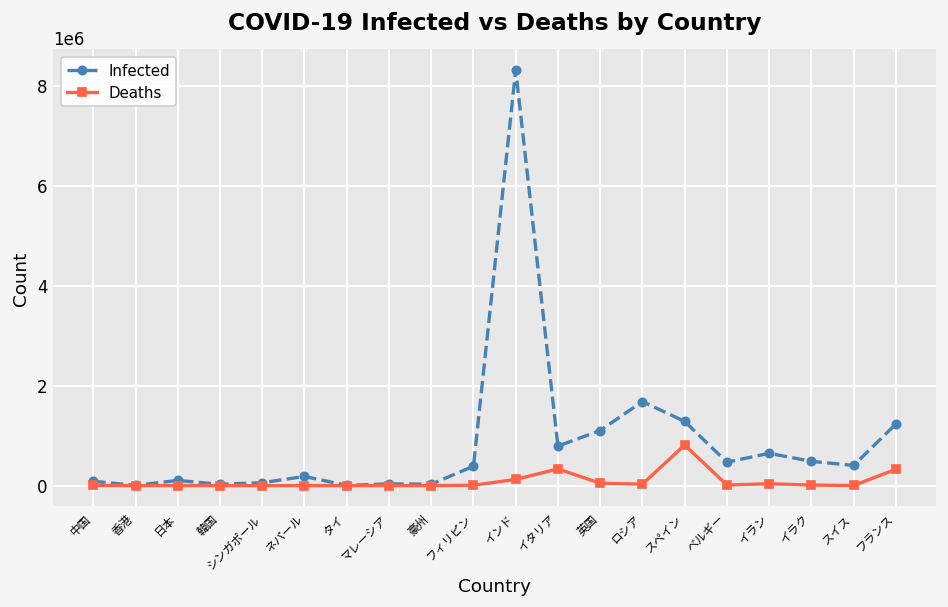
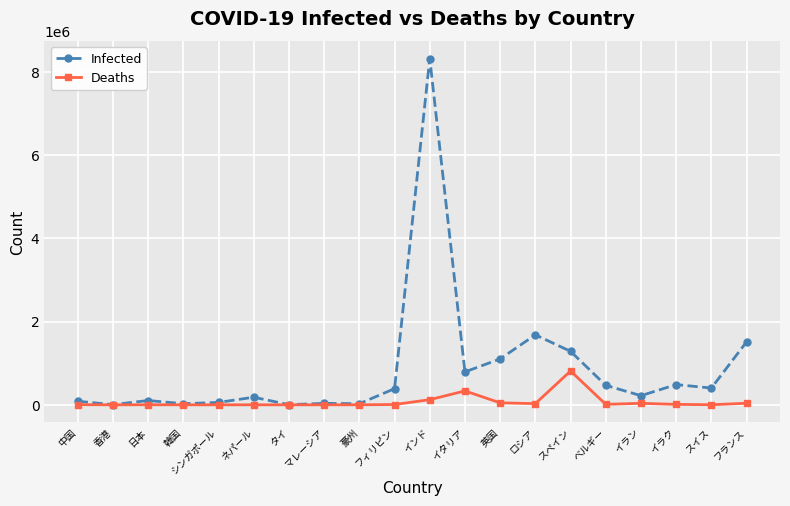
Infected, イラン: 600000 -> 200000
Infected, フランス: 1200000 -> 1500000
Deaths, フランス: 300000 -> 0
